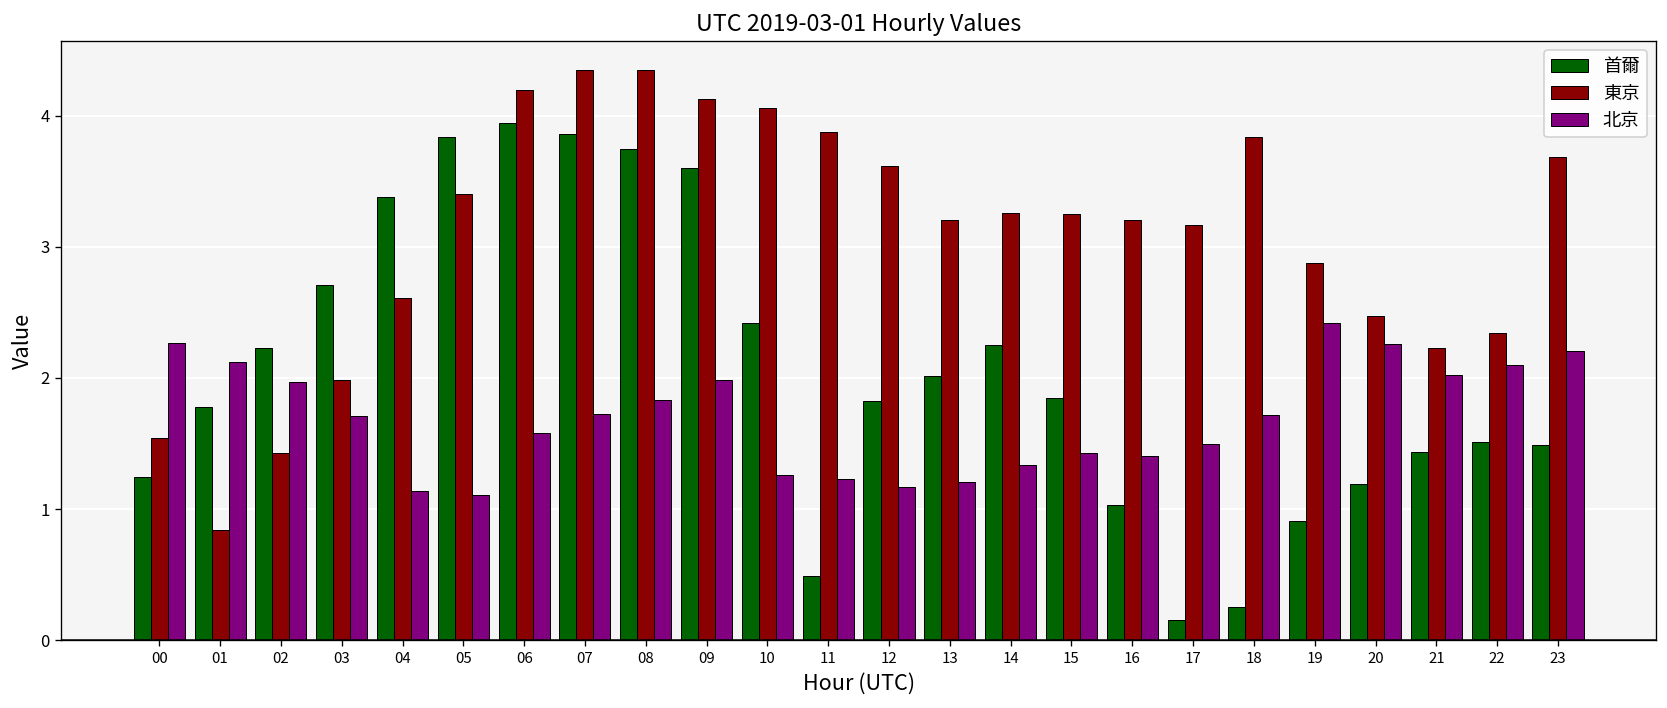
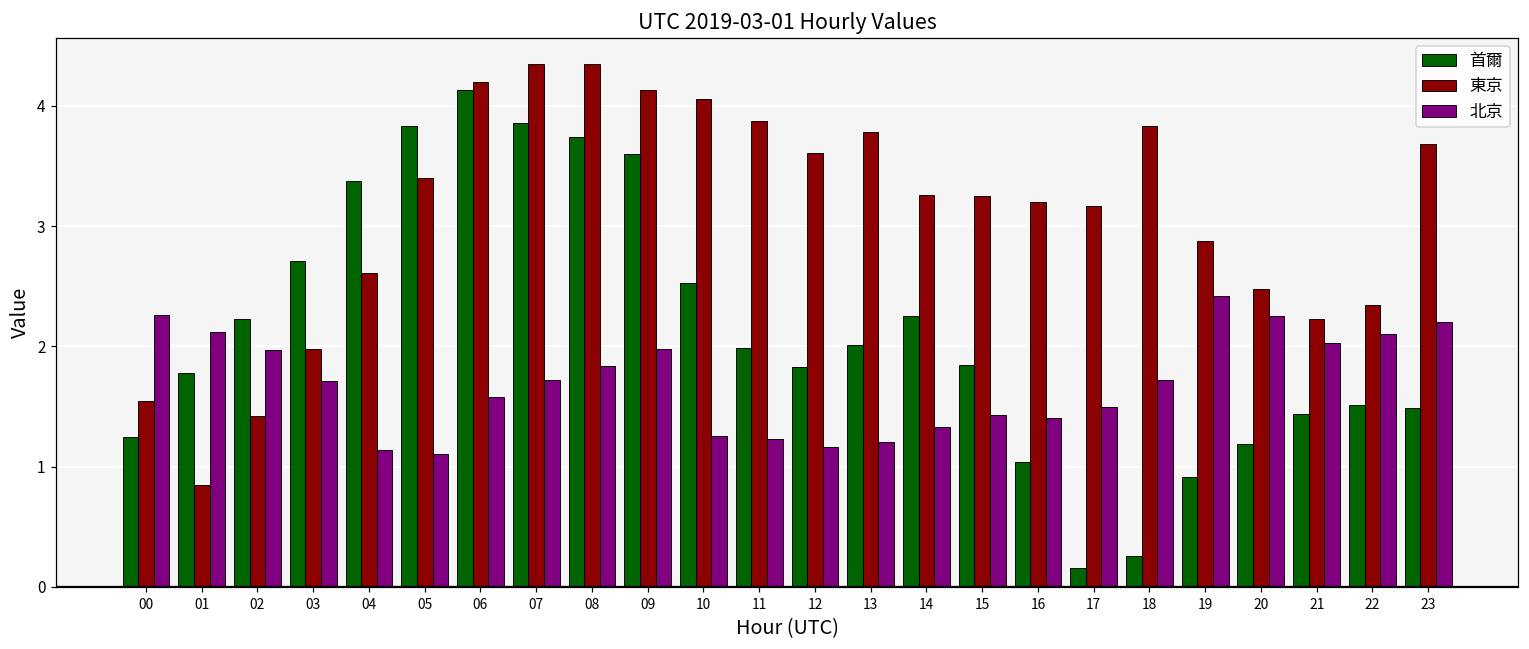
首爾, 06: 3.95 -> 4.13
首爾, 10: 2.42 -> 2.53
首爾, 11: 0.49 -> 1.99
東京, 13: 3.21 -> 3.78
